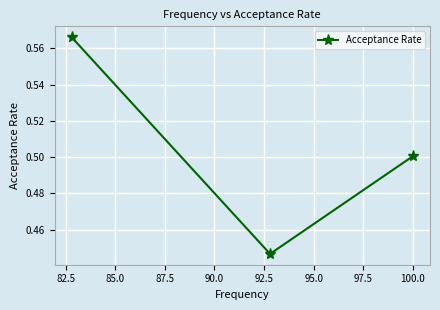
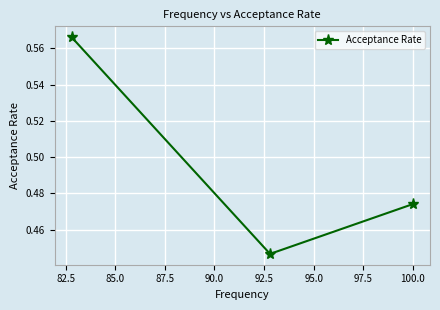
100.0: 0.501 -> 0.474
